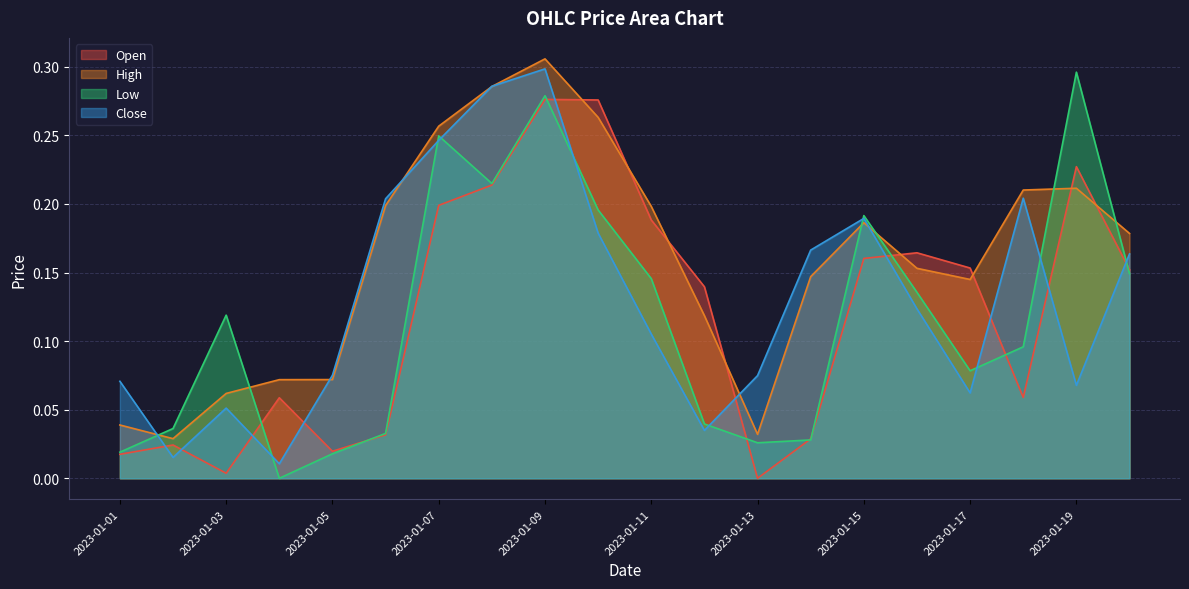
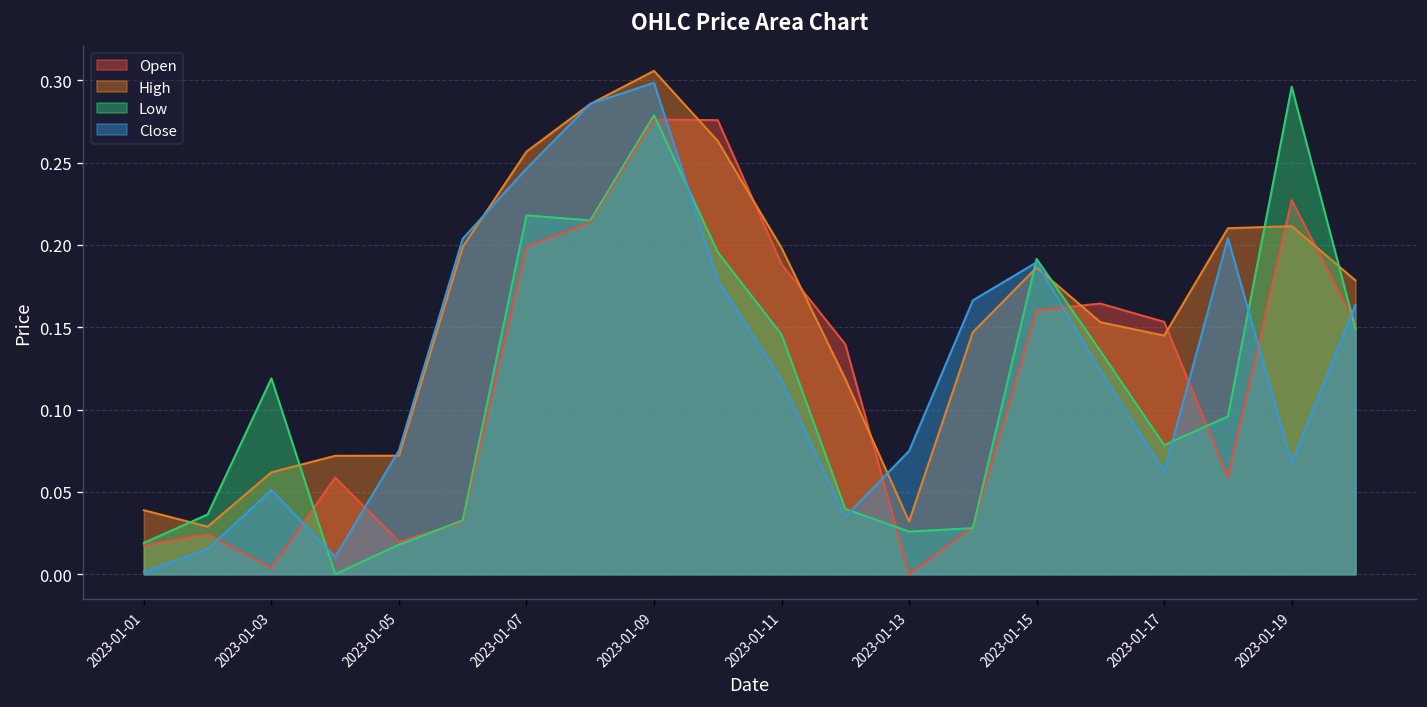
Close, 2023-01-01: 0.071 -> 0.001
Low, 2023-01-07: 0.250 -> 0.218
Close, 2023-01-11: 0.105 -> 0.118
